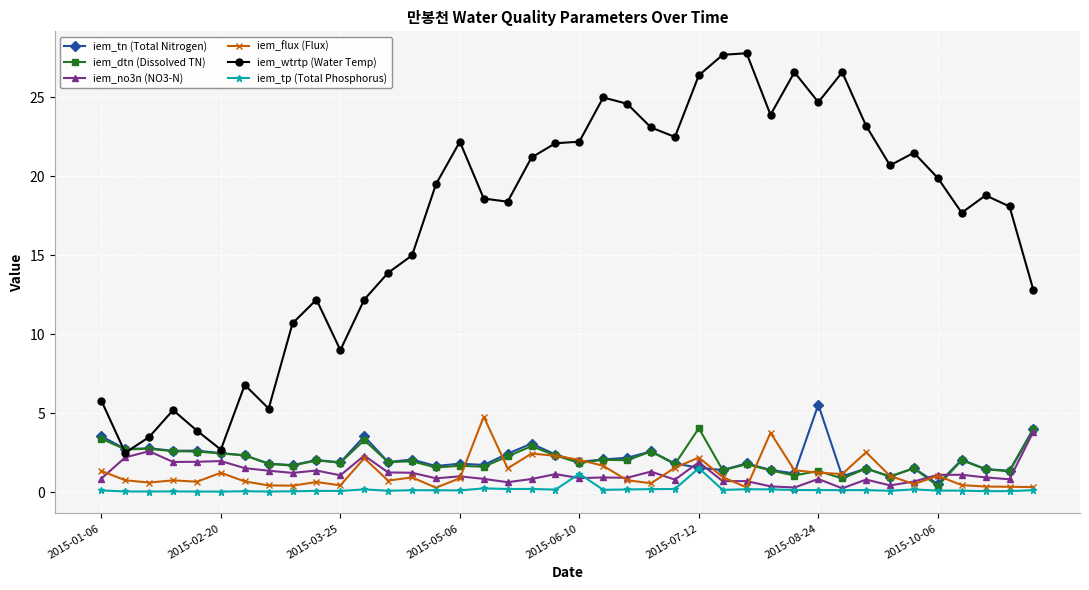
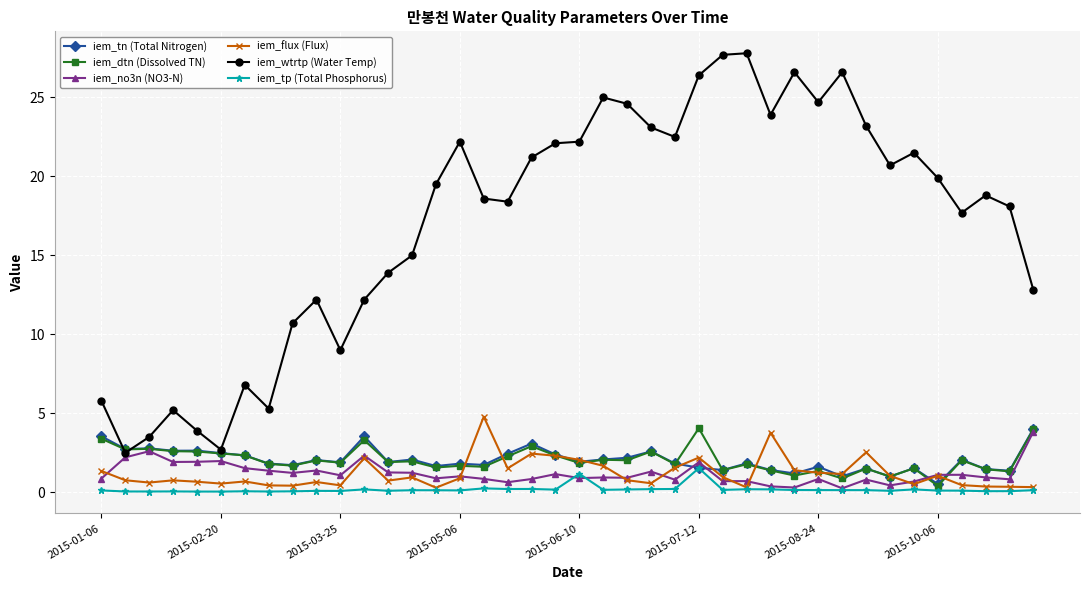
iem_flux (Flux), 2015-02-20: 1.2 -> 0.5
iem_tn (Total Nitrogen), 2015-08-24: 5.5 -> 1.6
